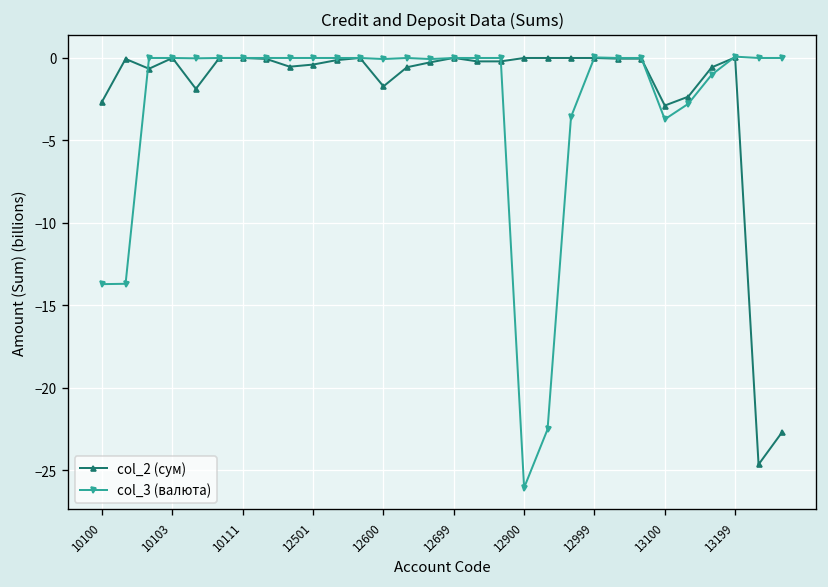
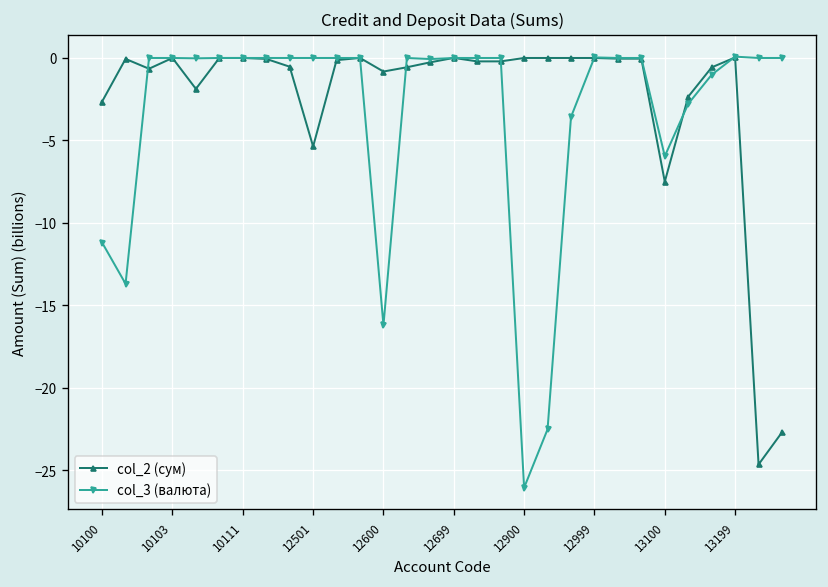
col_3 (валюта), 10100: -13.7 -> -11.2
col_2 (сум), 12501: -0.4 -> -5.4
col_2 (сум), 12600: -1.7 -> -0.8
col_3 (валюта), 12600: -0.1 -> -16.2
col_2 (сум), 13100: -2.9 -> -7.5
col_3 (валюта), 13100: -3.7 -> -6.0
